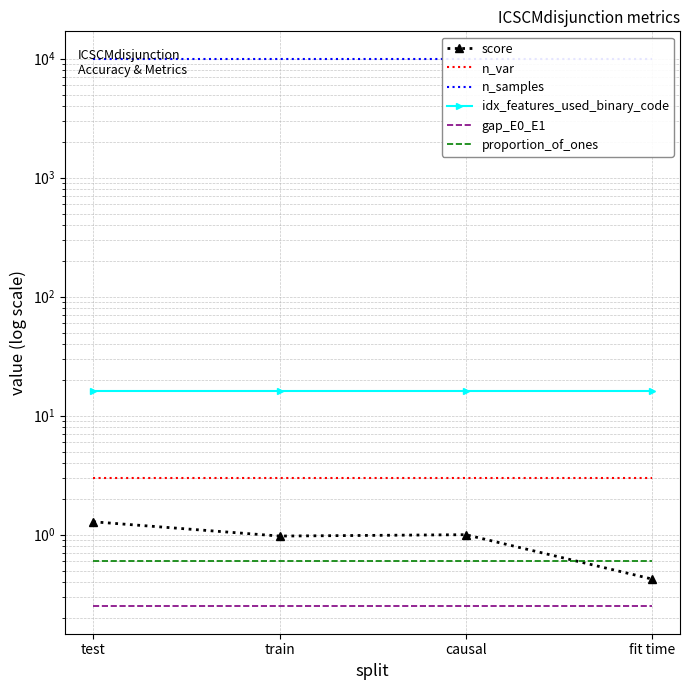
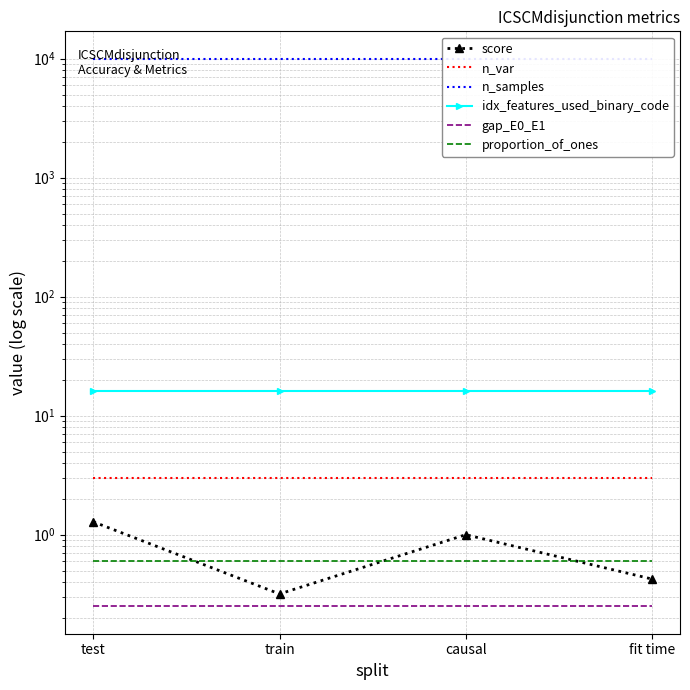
score, train: 1.0 -> 0.32
